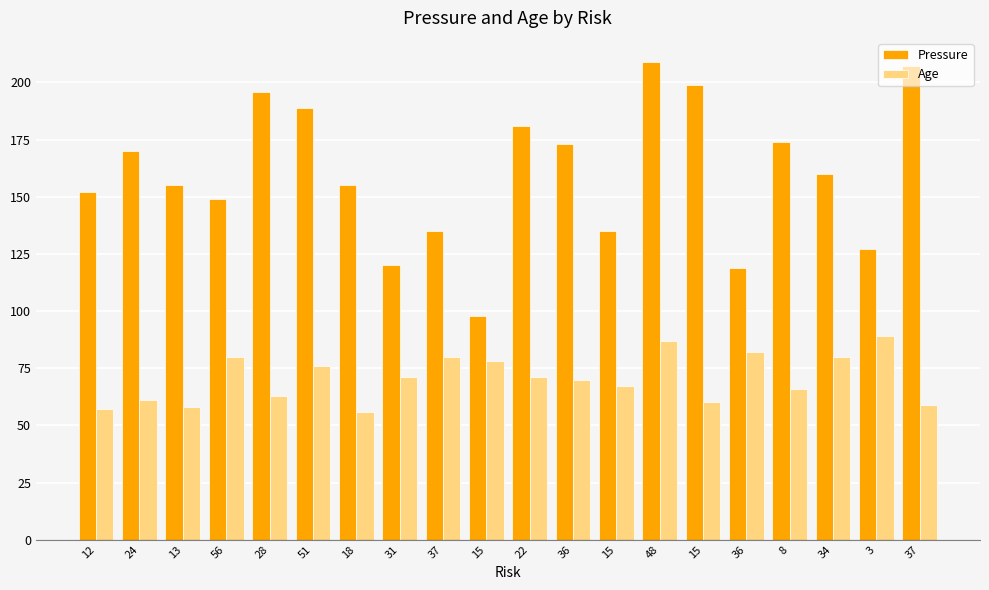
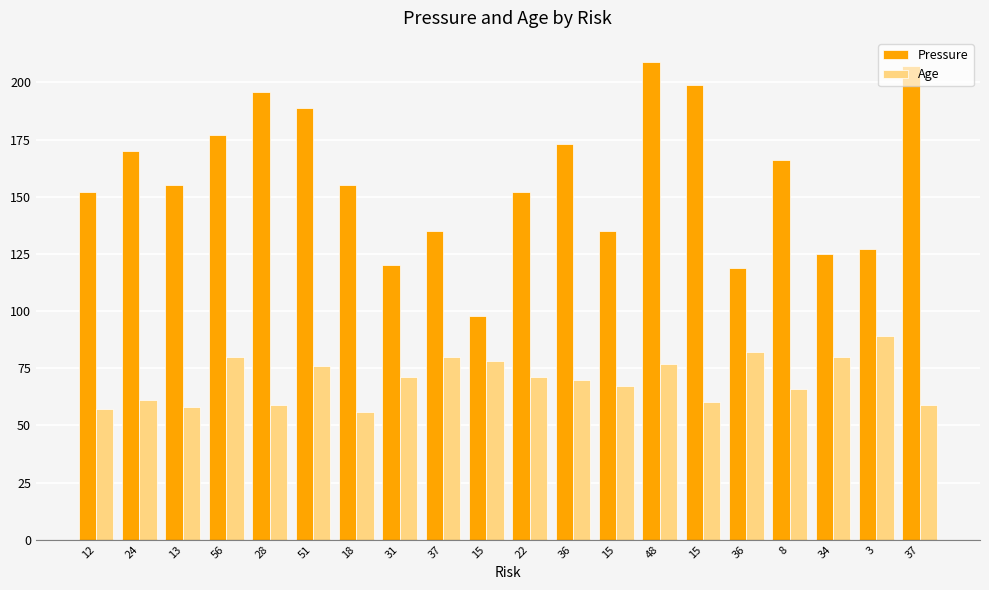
Pressure, 56: 149 -> 177
Age, 28: 63 -> 59
Pressure, 22: 181 -> 152
Age, 48: 87 -> 77
Pressure, 8: 174 -> 166
Pressure, 34: 160 -> 125
